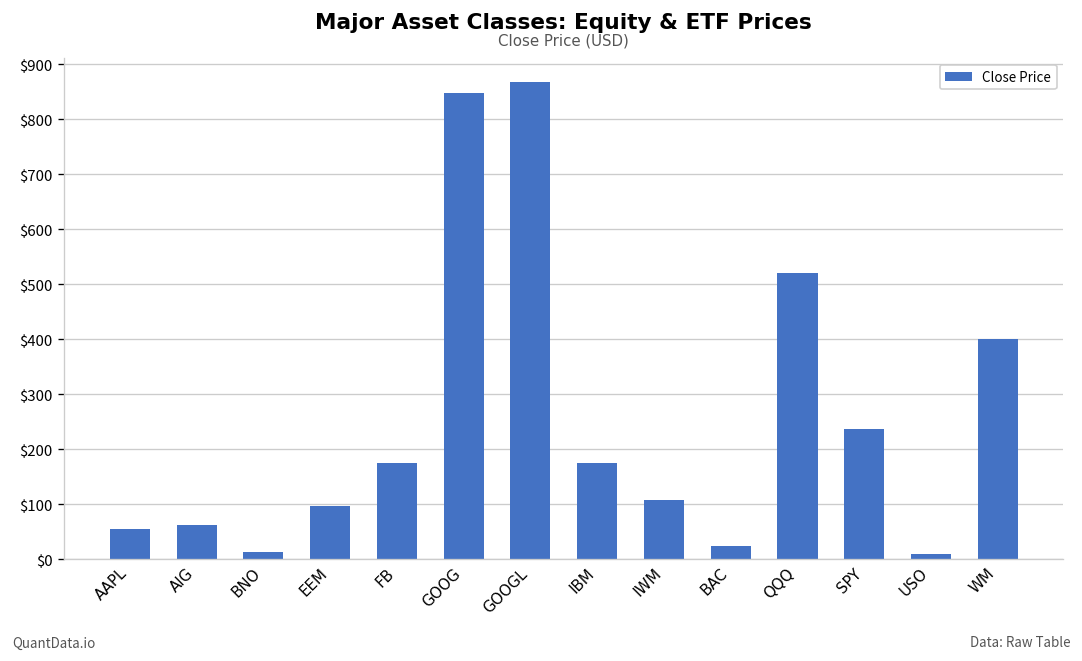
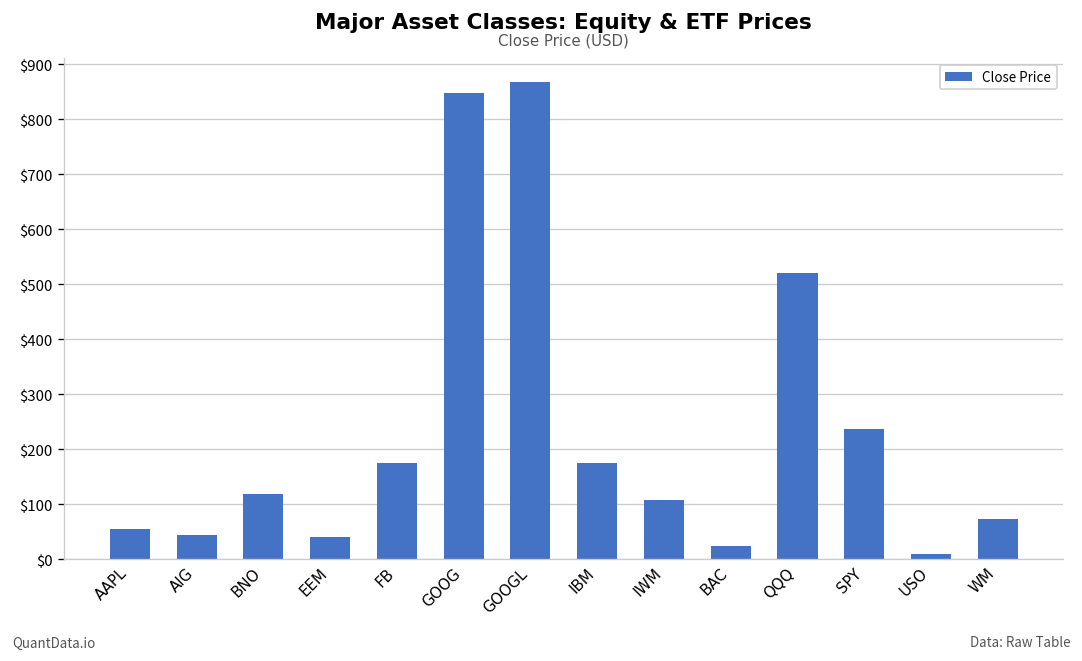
AIG: $60 -> $40
BNO: $10 -> $120
EEM: $100 -> $40
WM: $400 -> $70
